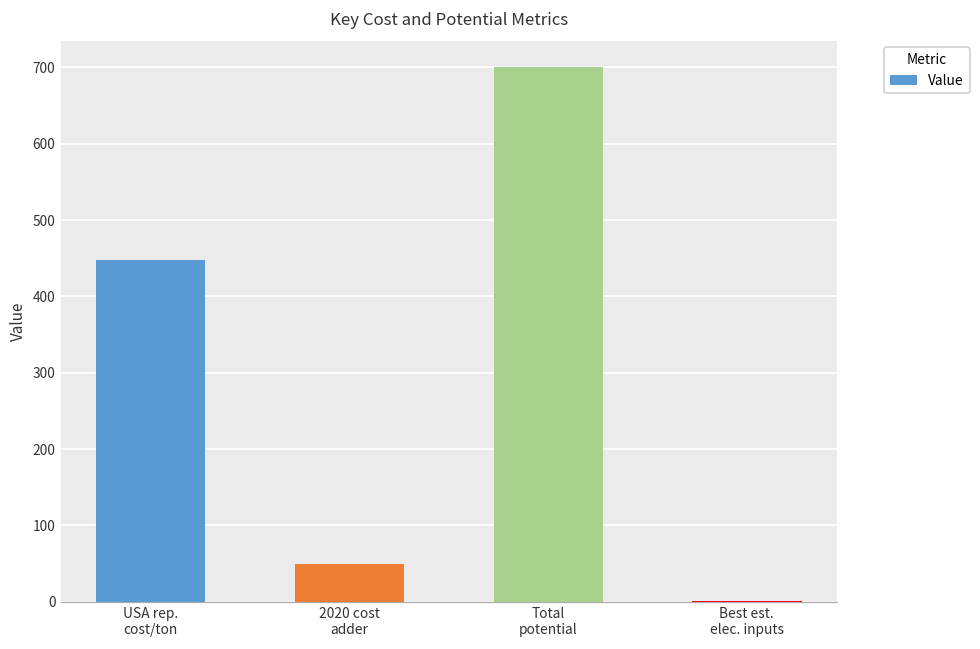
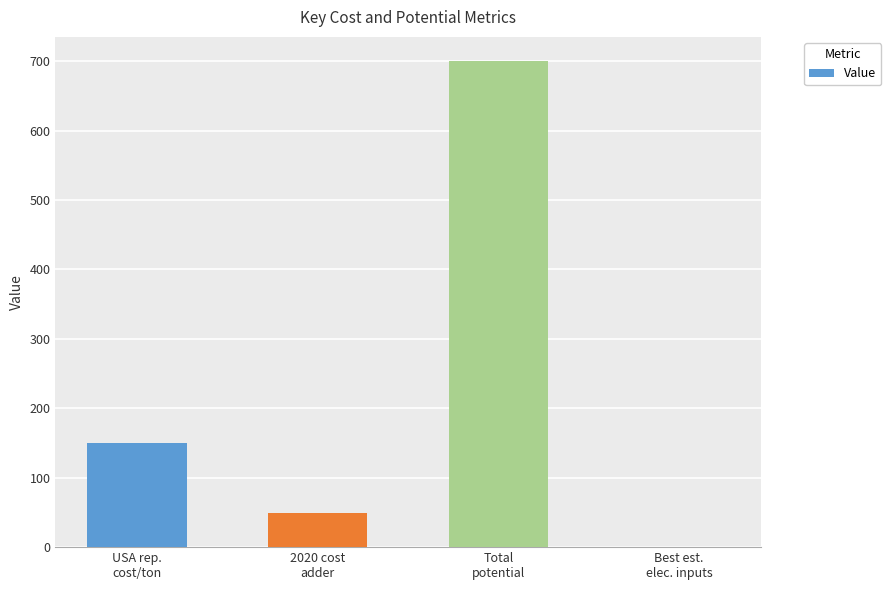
USA rep. cost/ton: 450 -> 150
